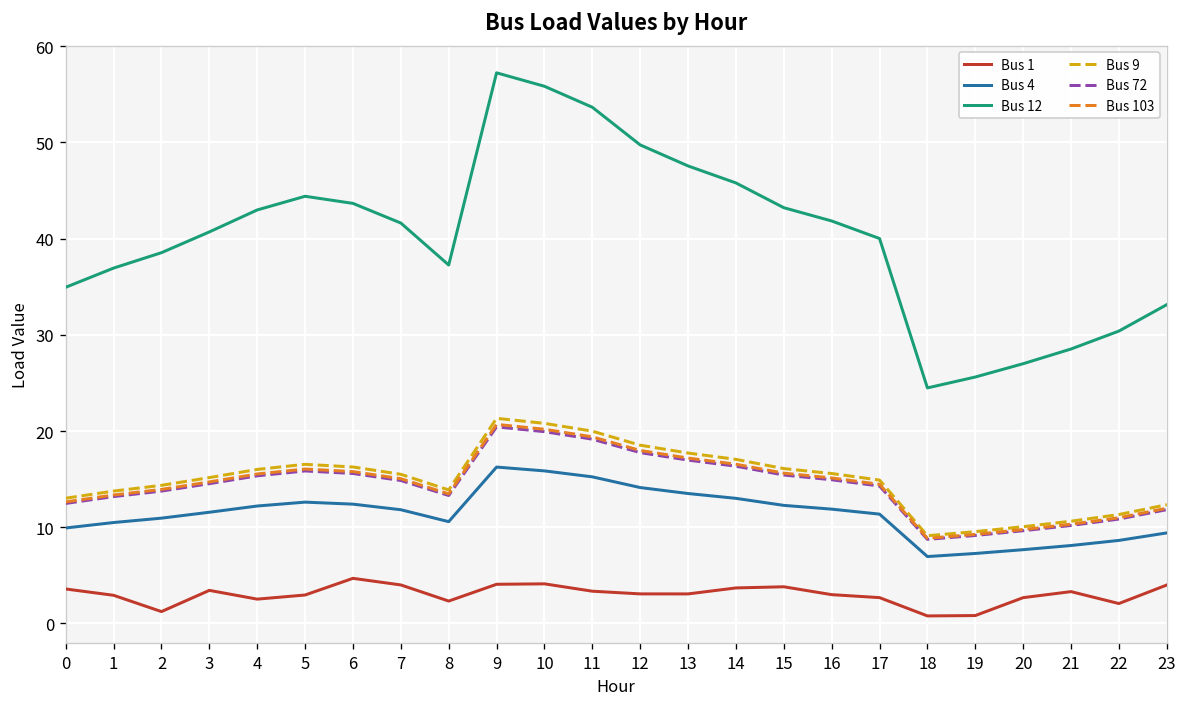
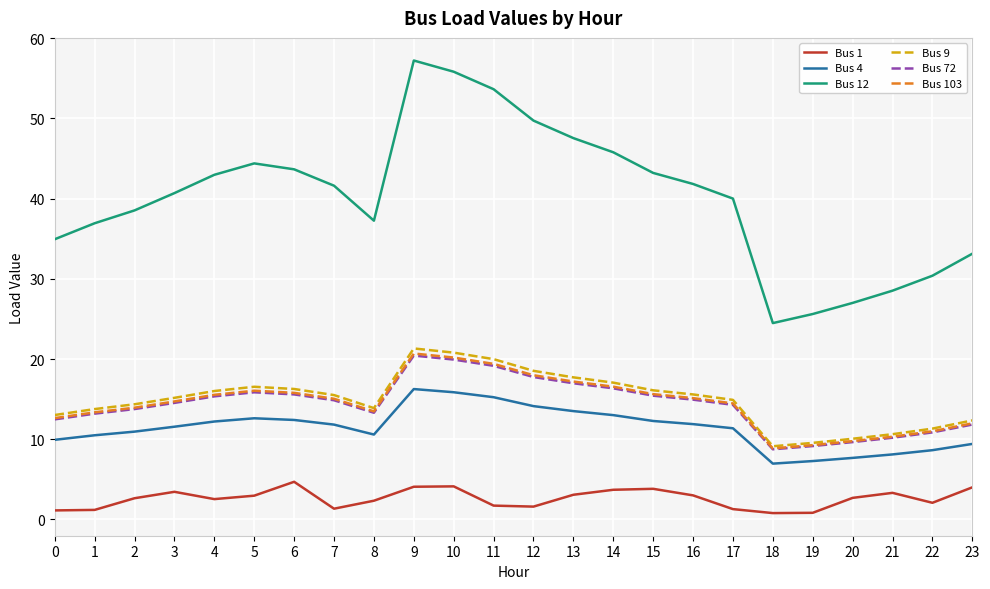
Bus 1, 0: 4 -> 1
Bus 1, 1: 3 -> 1
Bus 1, 2: 1 -> 3
Bus 1, 7: 4 -> 1
Bus 1, 11: 3 -> 2
Bus 1, 12: 3 -> 2
Bus 1, 17: 3 -> 1
